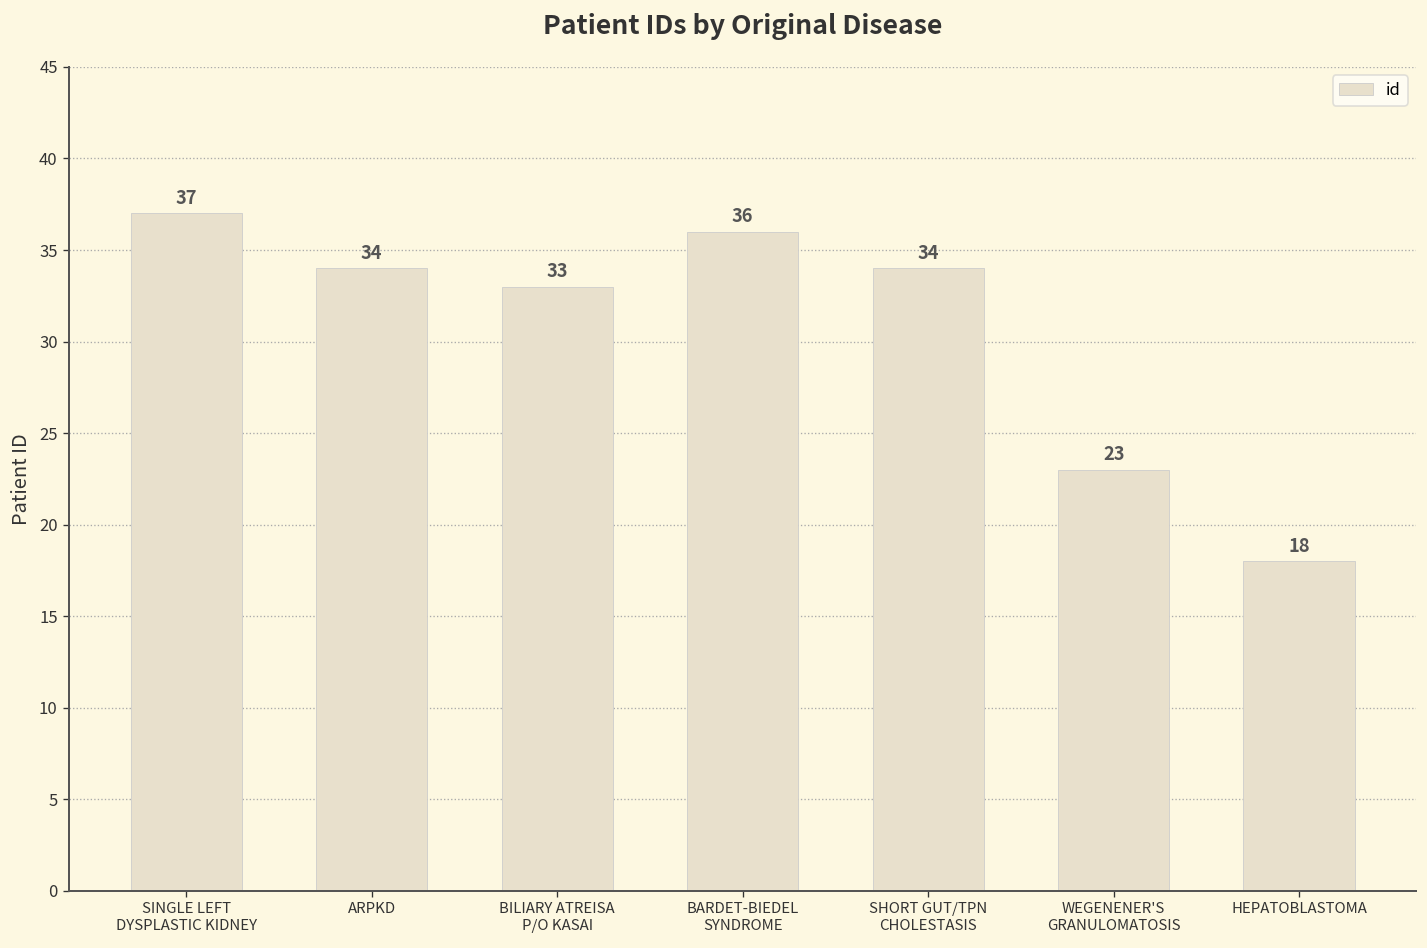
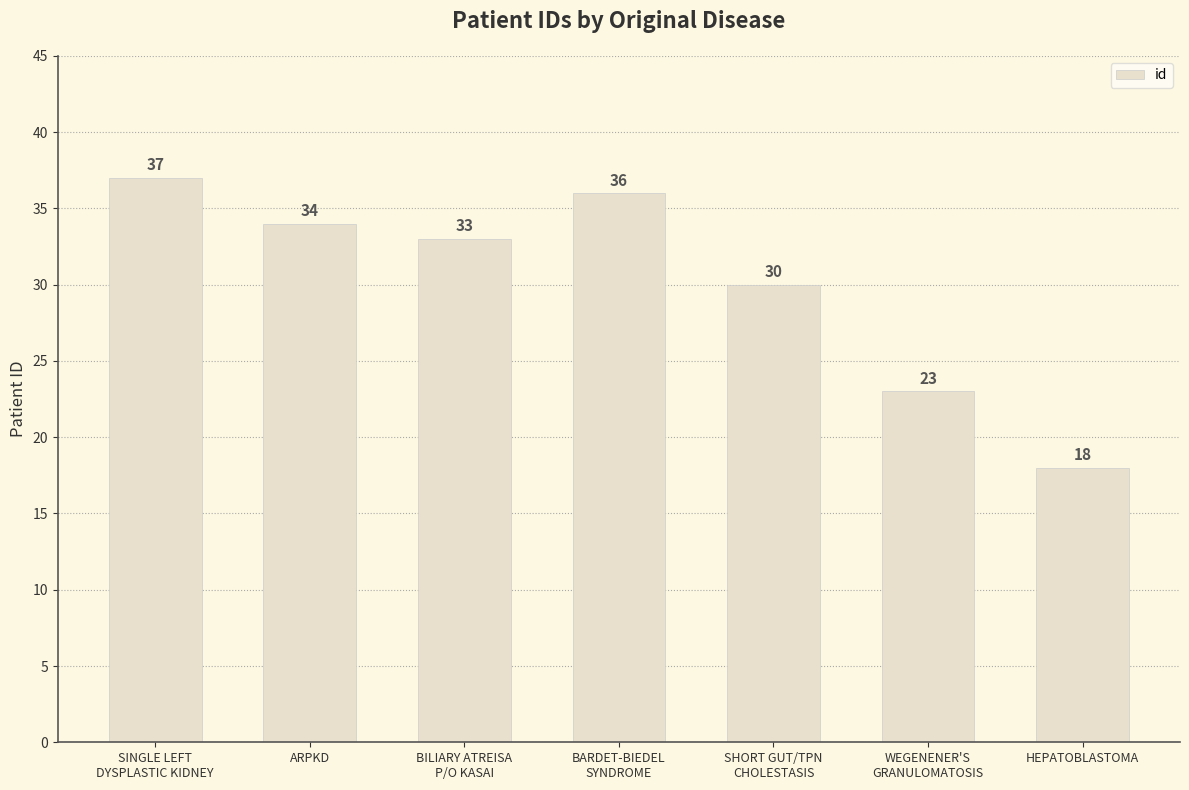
SHORT GUT/TPN CHOLESTASIS: 34 -> 30
